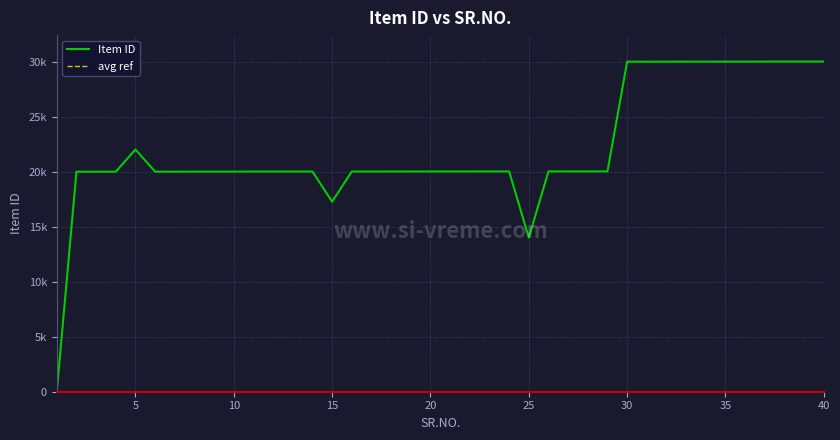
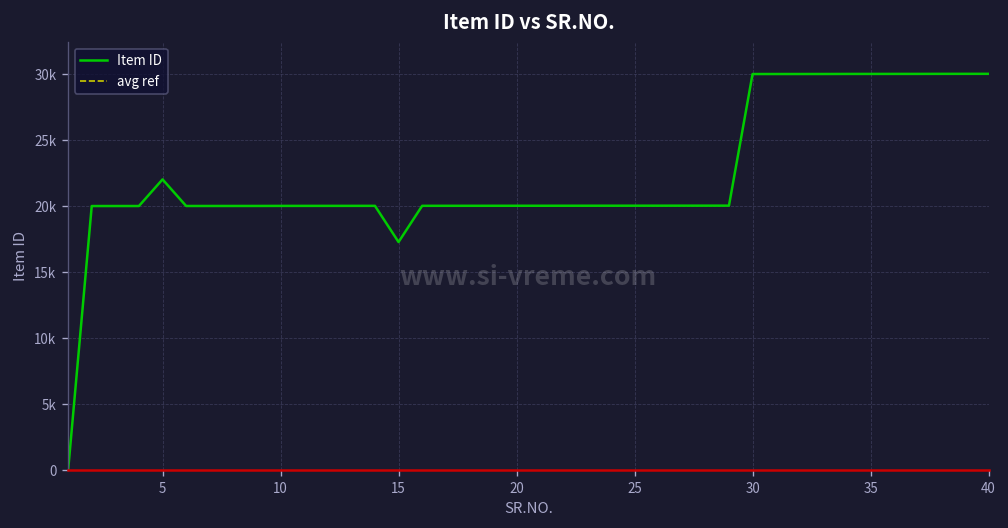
25: 14000 -> 20000
